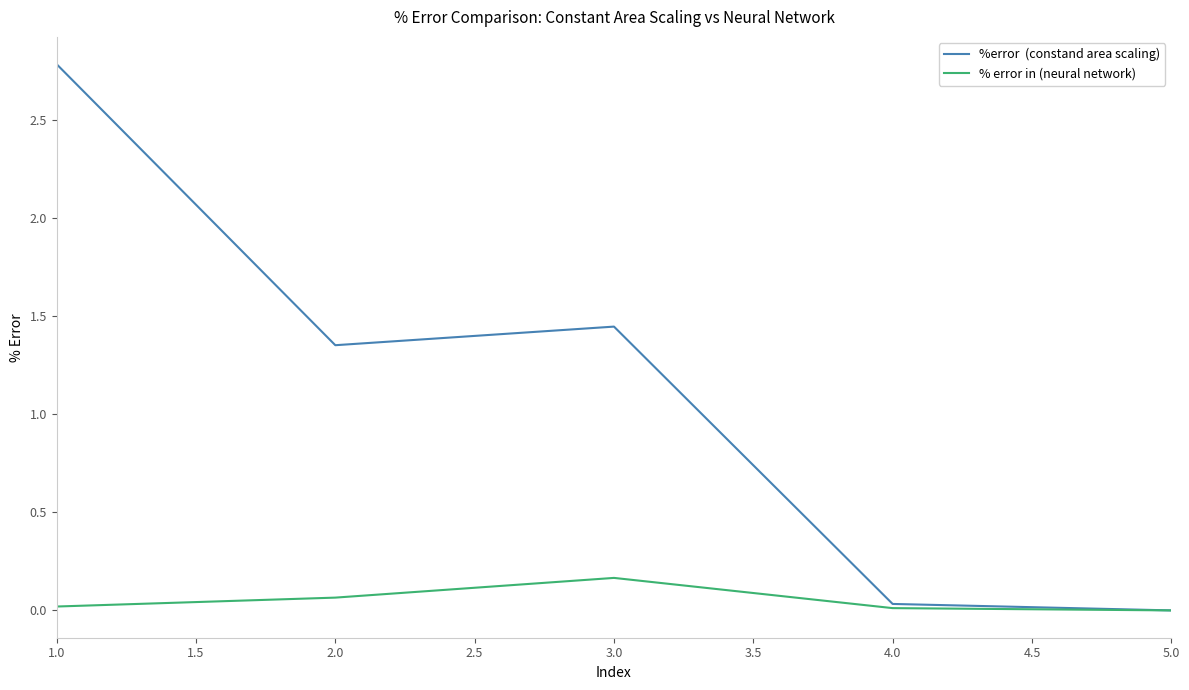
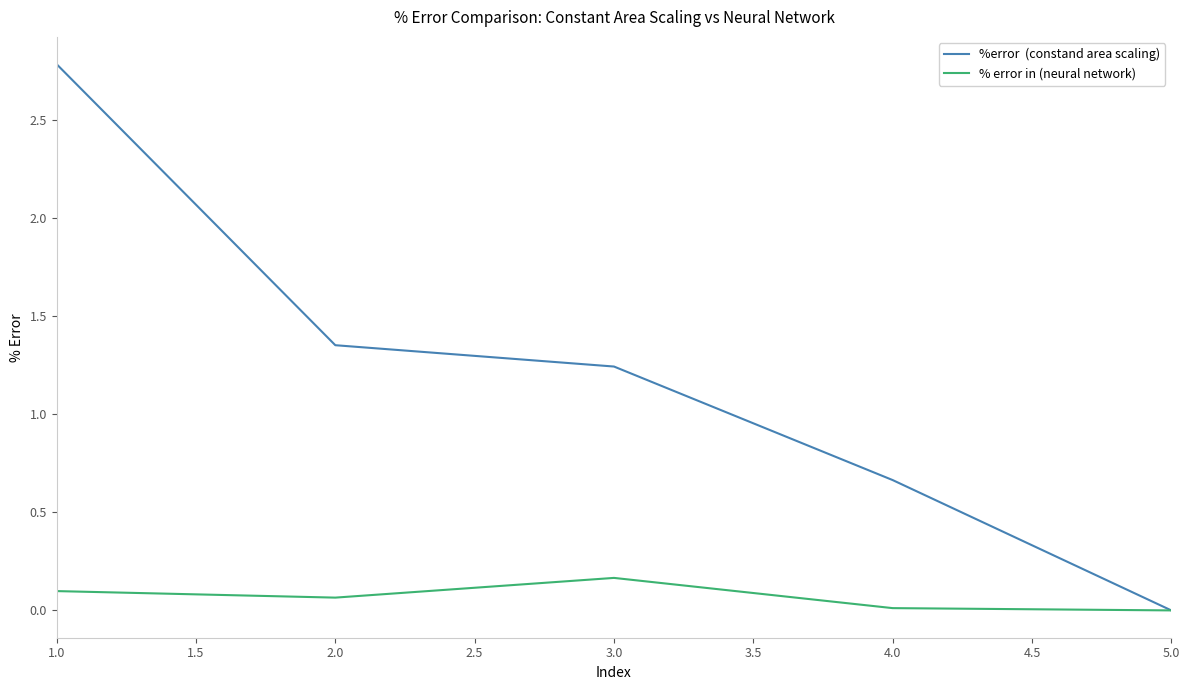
% error in (neural network), 1.0: 0.02 -> 0.10
%error (constand area scaling), 3.0: 1.45 -> 1.24
%error (constand area scaling), 4.0: 0.03 -> 0.66
